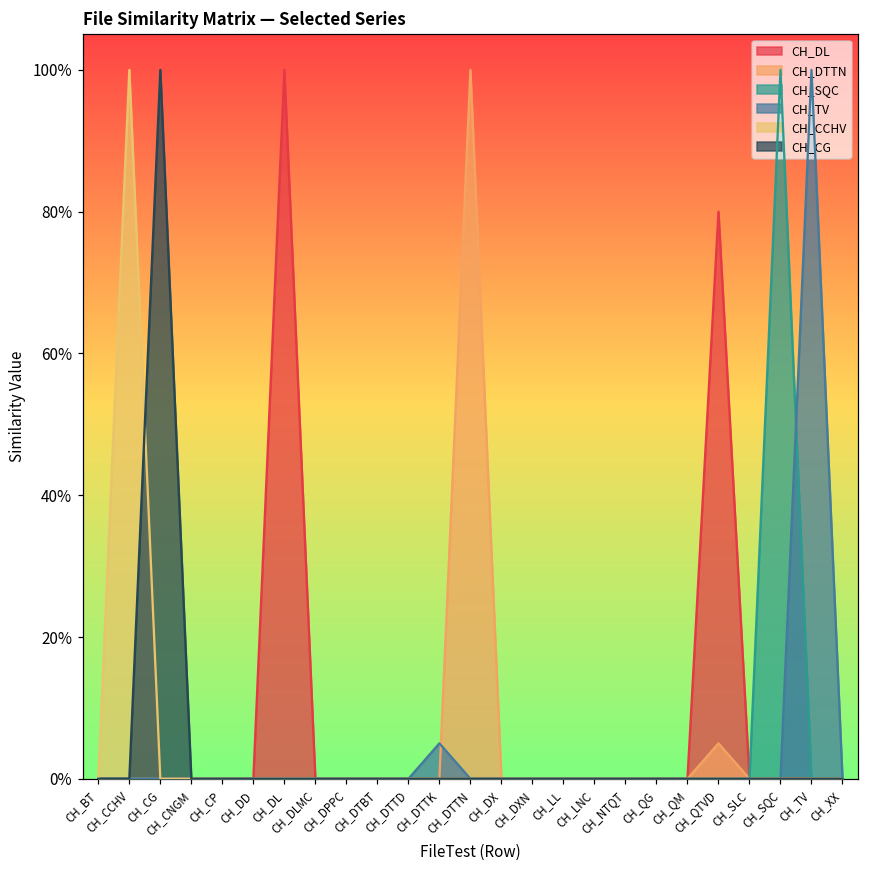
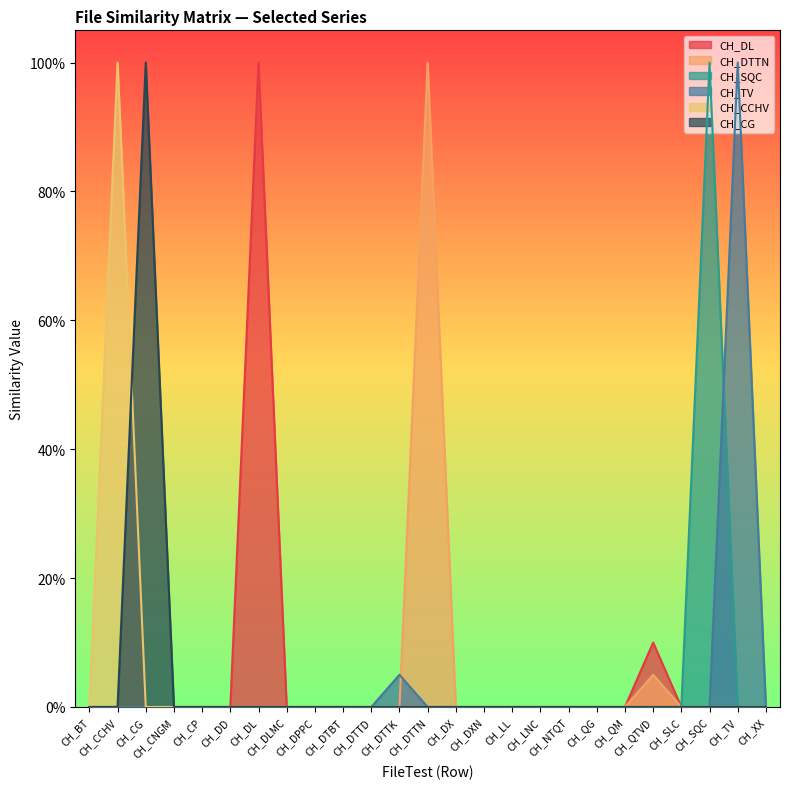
CH_DL, CH_QTVD: 80% -> 10%
